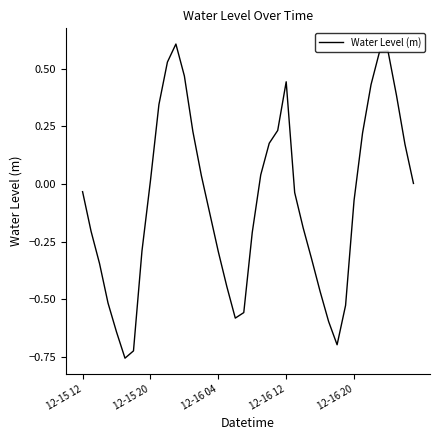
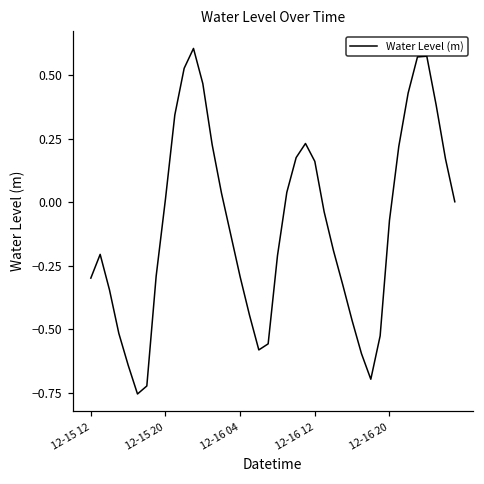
12-15 12: -0.03 -> -0.30
12-16 12: 0.44 -> 0.16
